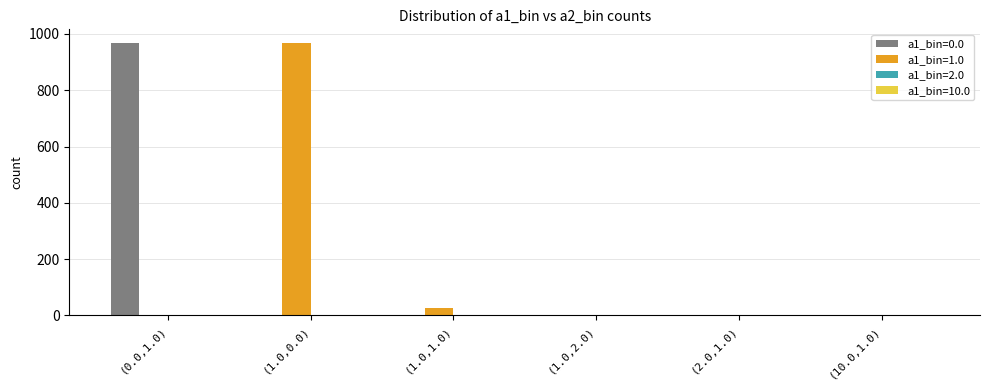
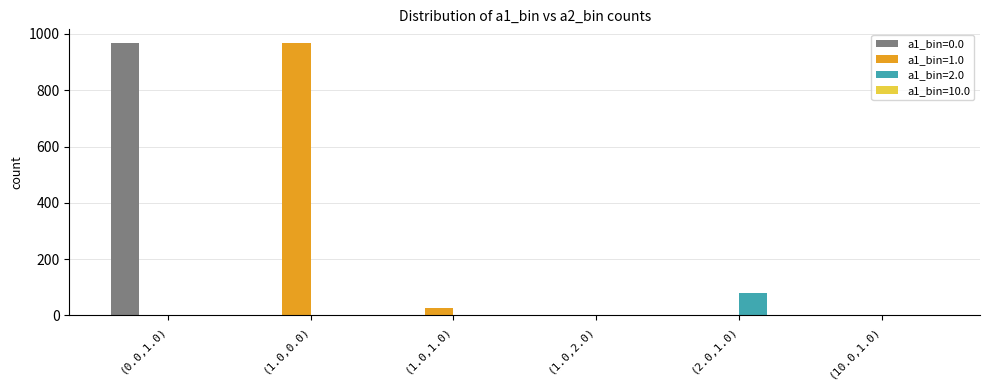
a1_bin=2.0, (2.0,1.0): 0 -> 80
